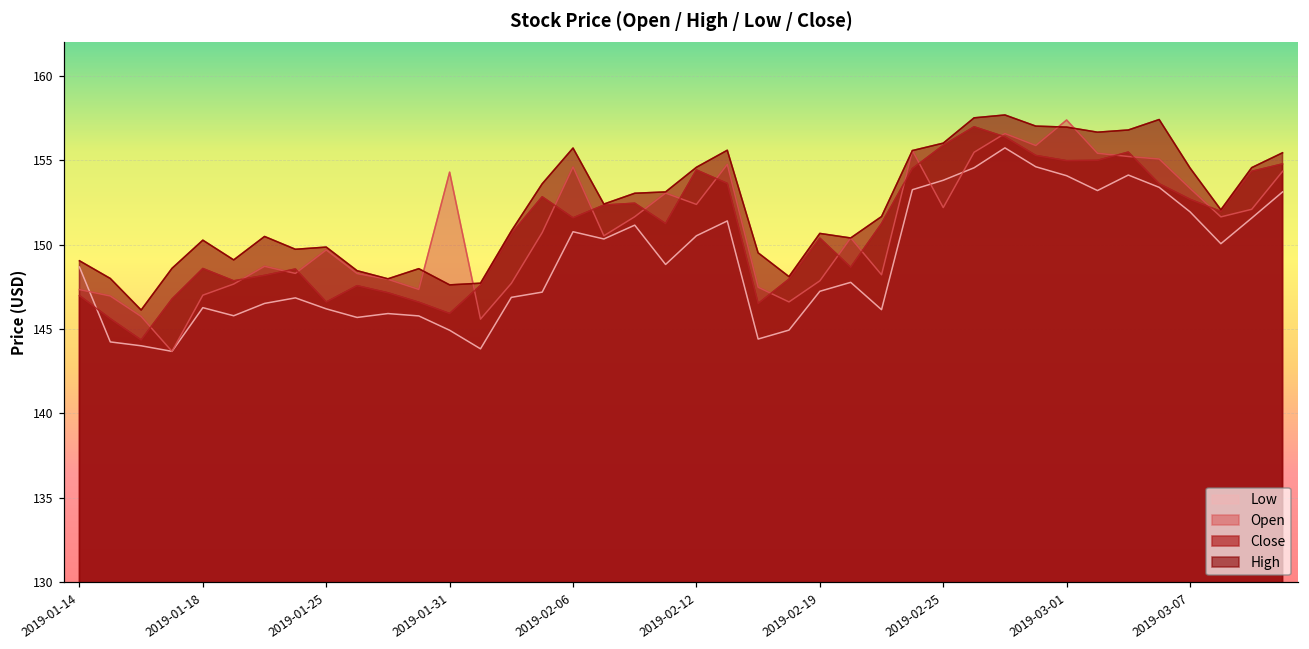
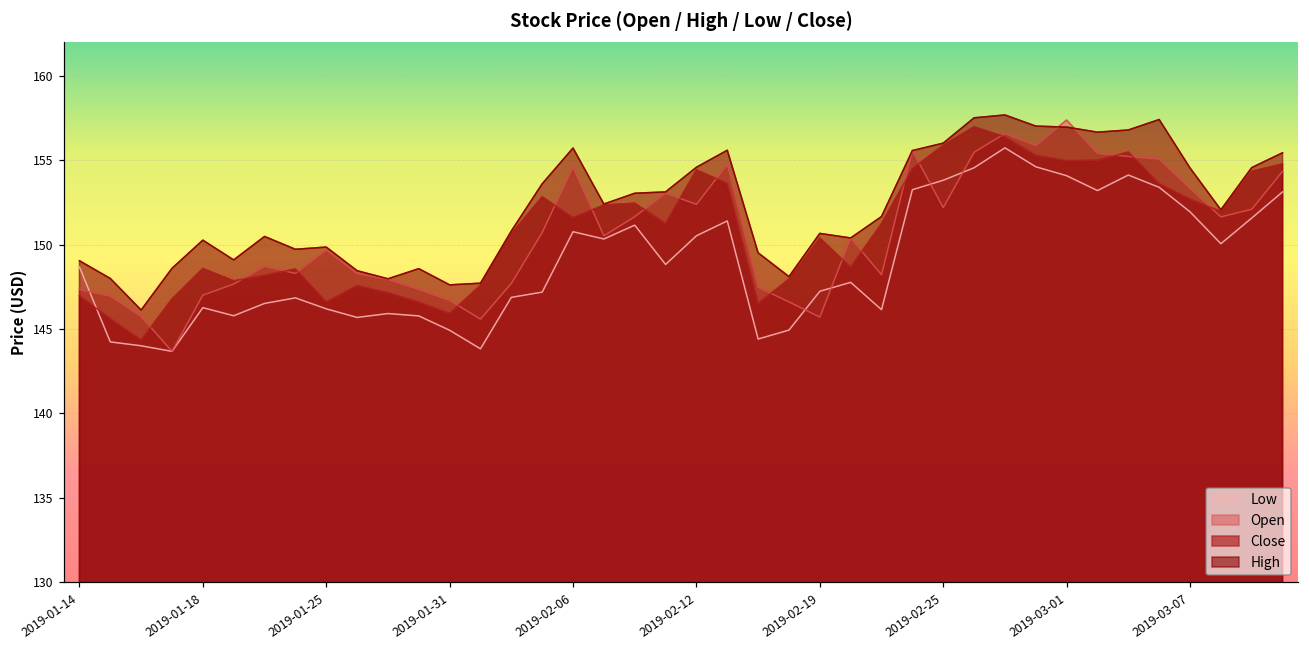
Open, 2019-01-31: 154.3 -> 146.7
Open, 2019-02-19: 147.9 -> 145.7
